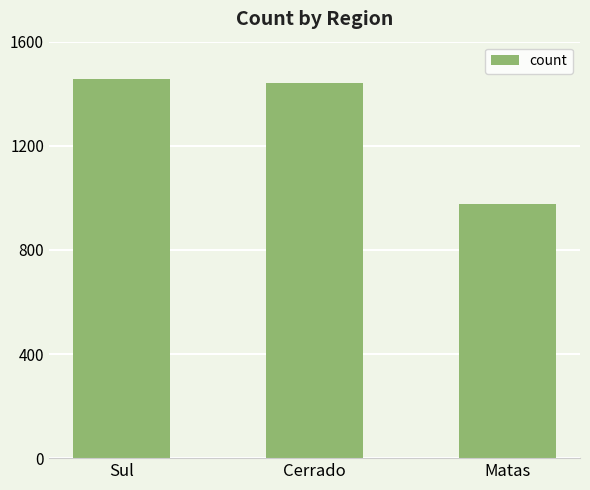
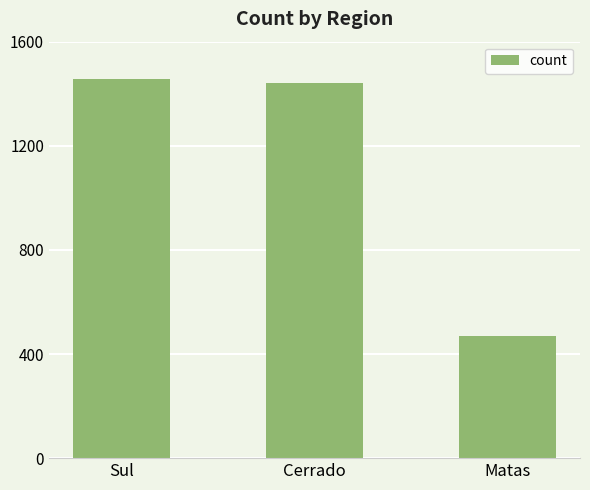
Matas: 980 -> 470
